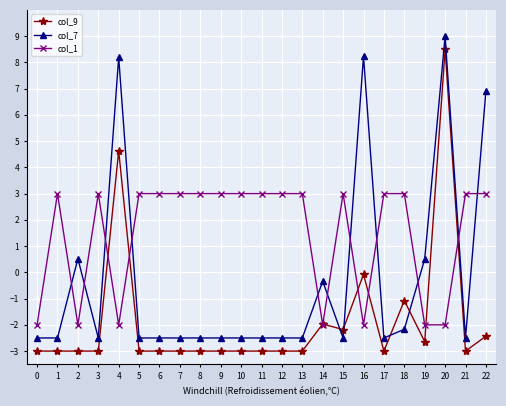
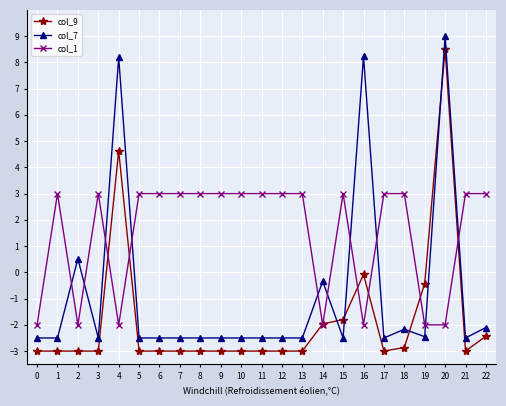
col_9, 15: -2.2 -> -1.8
col_9, 18: -1.1 -> -2.9
col_9, 19: -2.6 -> -0.4
col_7, 19: 0.5 -> -2.5
col_7, 22: 6.9 -> -2.1
